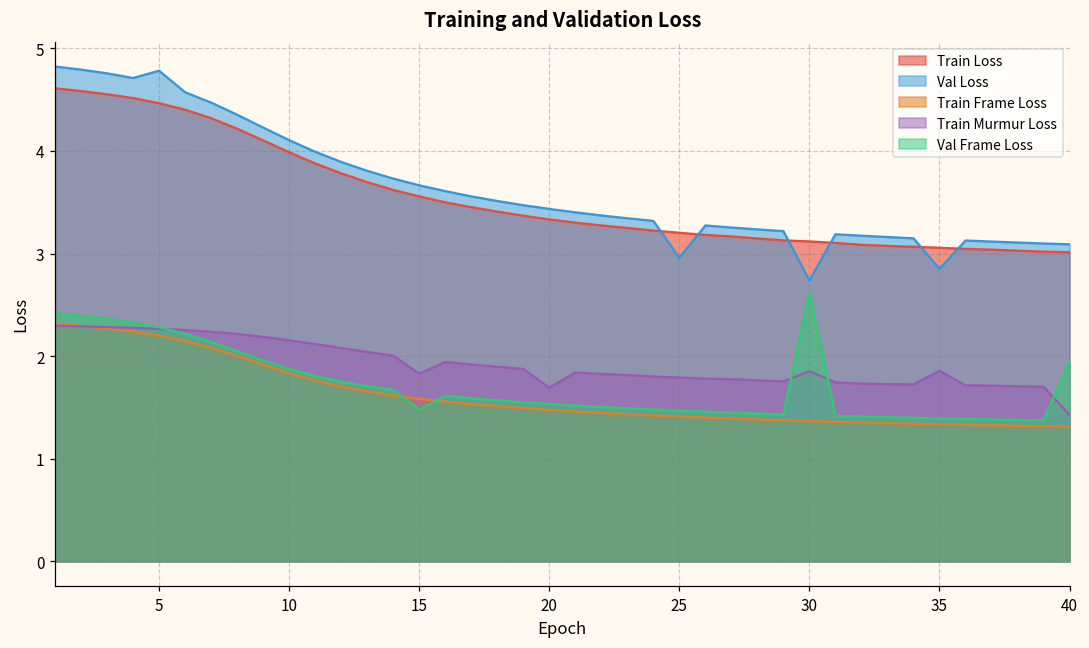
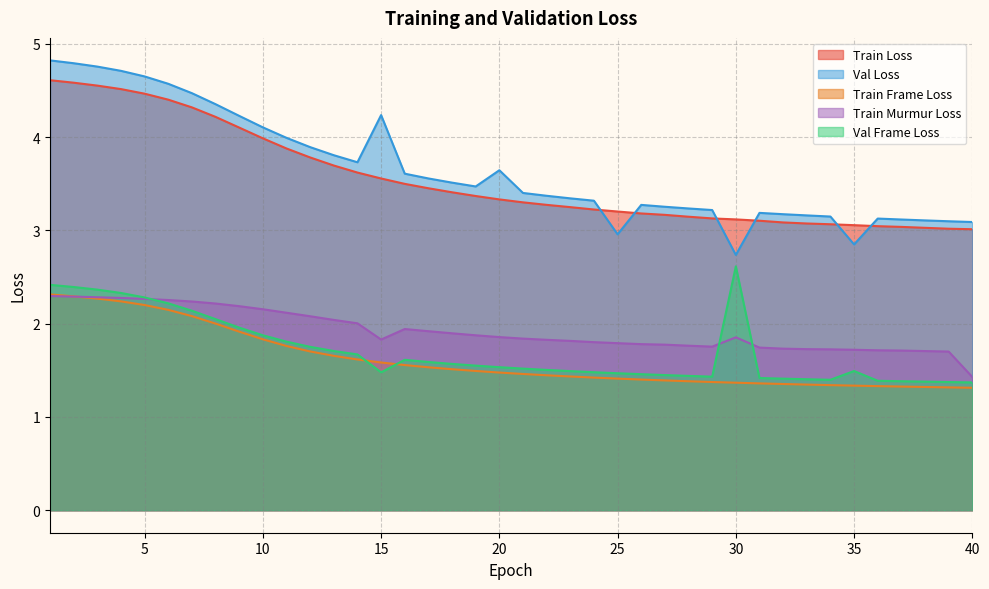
Val Loss, 5: 4.8 -> 4.7
Val Loss, 15: 3.7 -> 4.2
Val Loss, 20: 3.4 -> 3.6
Train Murmur Loss, 20: 1.7 -> 1.9
Train Murmur Loss, 35: 1.9 -> 1.7
Val Frame Loss, 35: 1.4 -> 1.5
Val Frame Loss, 40: 1.9 -> 1.4
